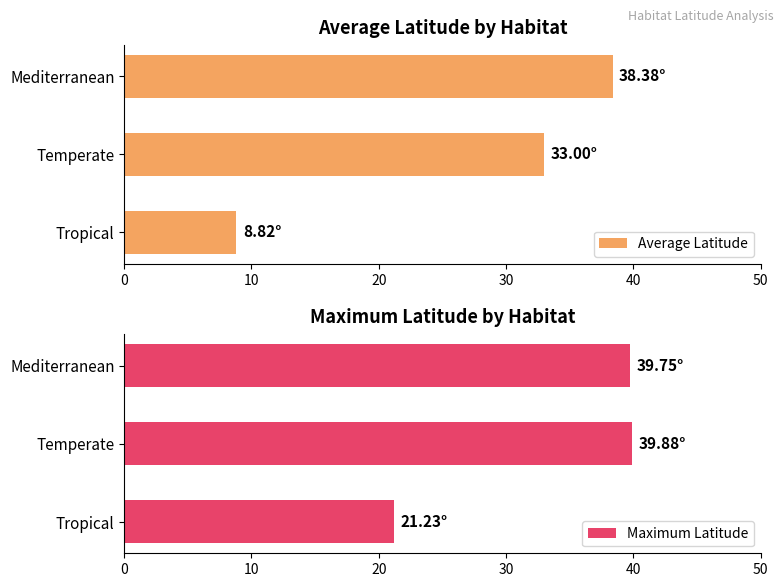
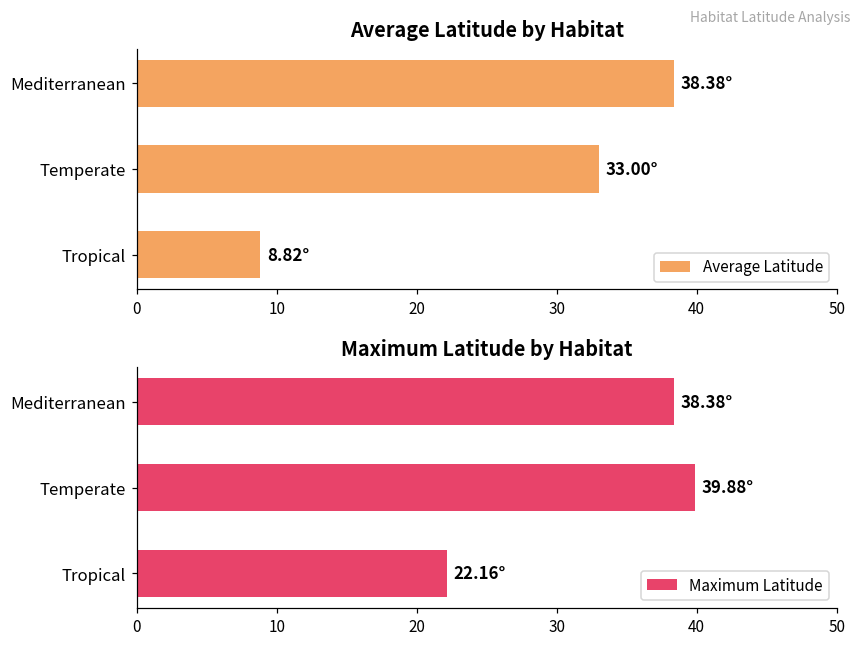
Maximum Latitude by Habitat, Mediterranean: 39.75° -> 38.38°
Maximum Latitude by Habitat, Tropical: 21.23° -> 22.16°
